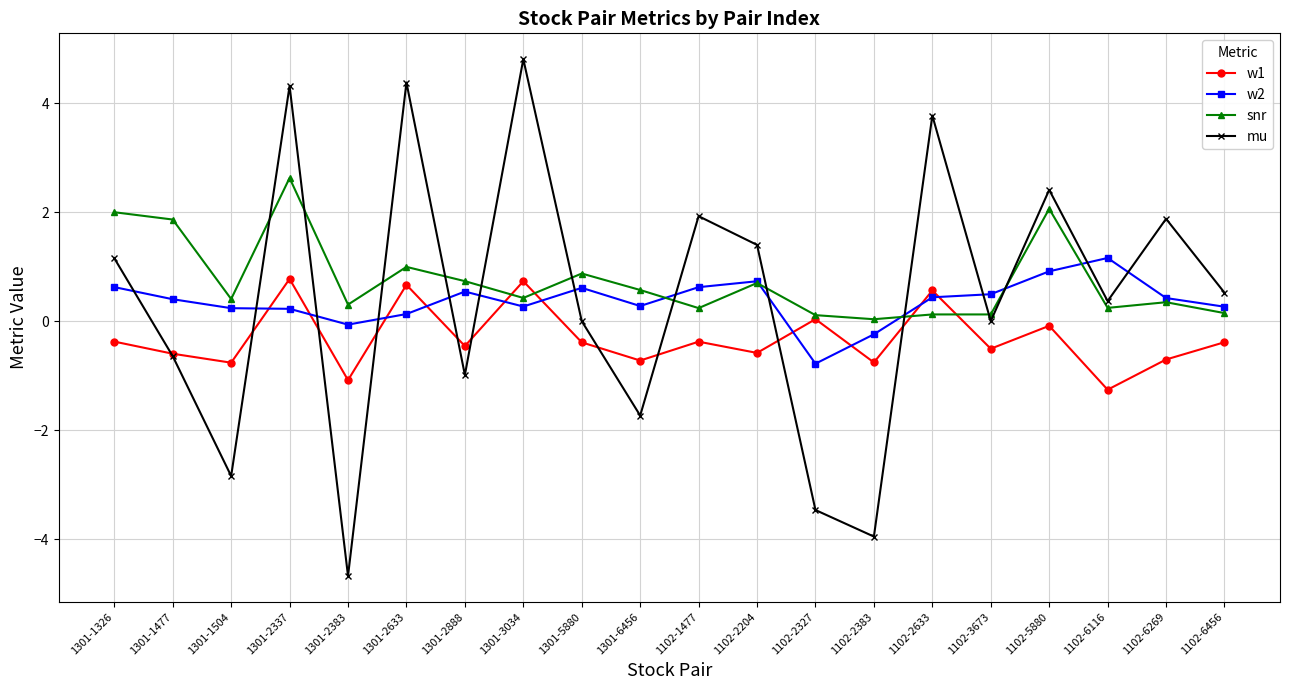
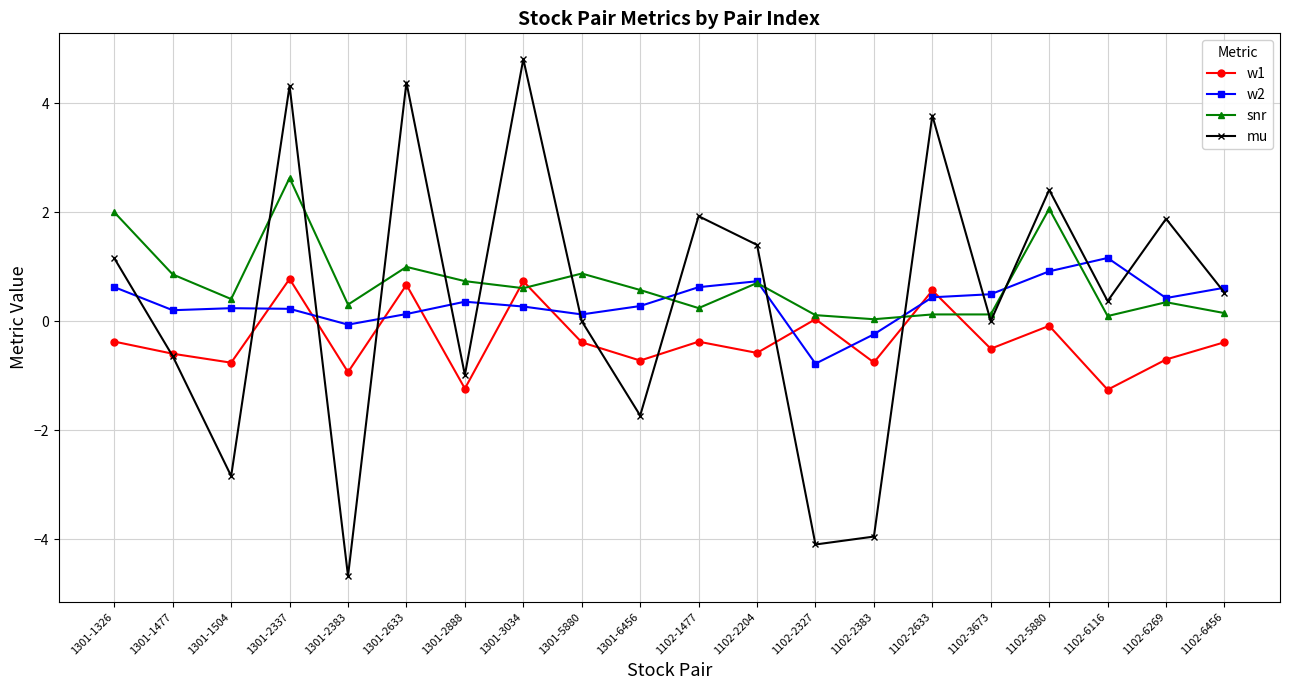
w2, 1301-1477: 0.4 -> 0.2
snr, 1301-1477: 1.9 -> 0.9
w1, 1301-2383: -1.1 -> -0.9
w1, 1301-2888: -0.5 -> -1.2
w2, 1301-2888: 0.5 -> 0.4
snr, 1301-3034: 0.4 -> 0.6
w2, 1301-5880: 0.6 -> 0.1
mu, 1102-2327: -3.5 -> -4.1
snr, 1102-6116: 0.2 -> 0.1
w2, 1102-6456: 0.3 -> 0.6
